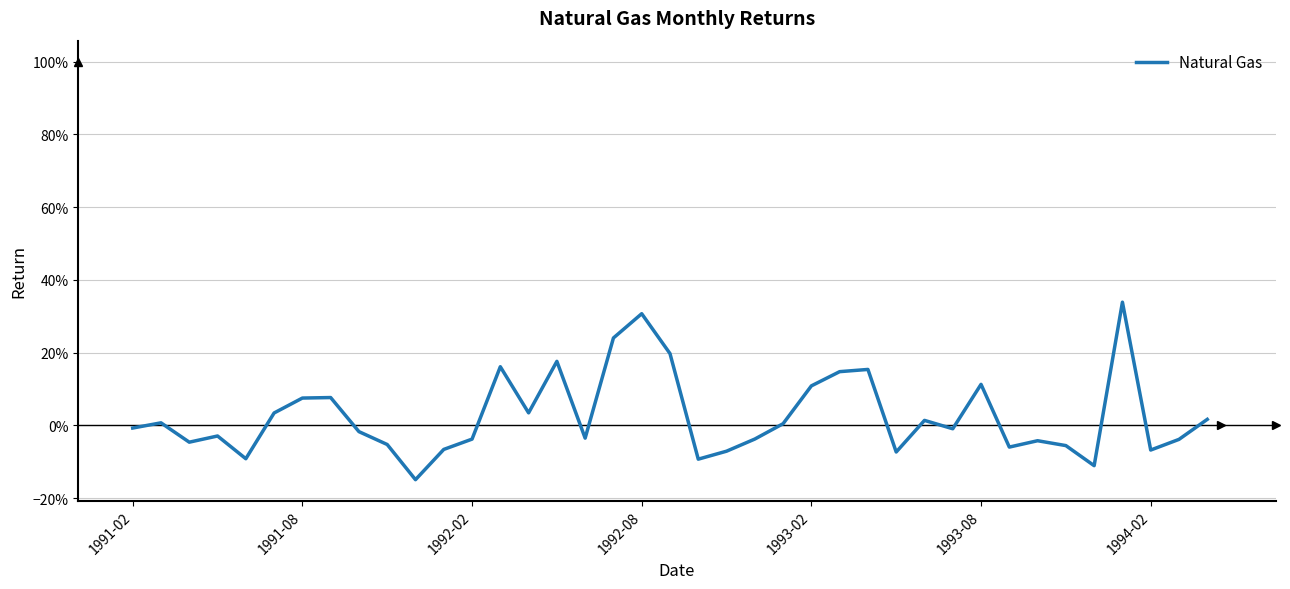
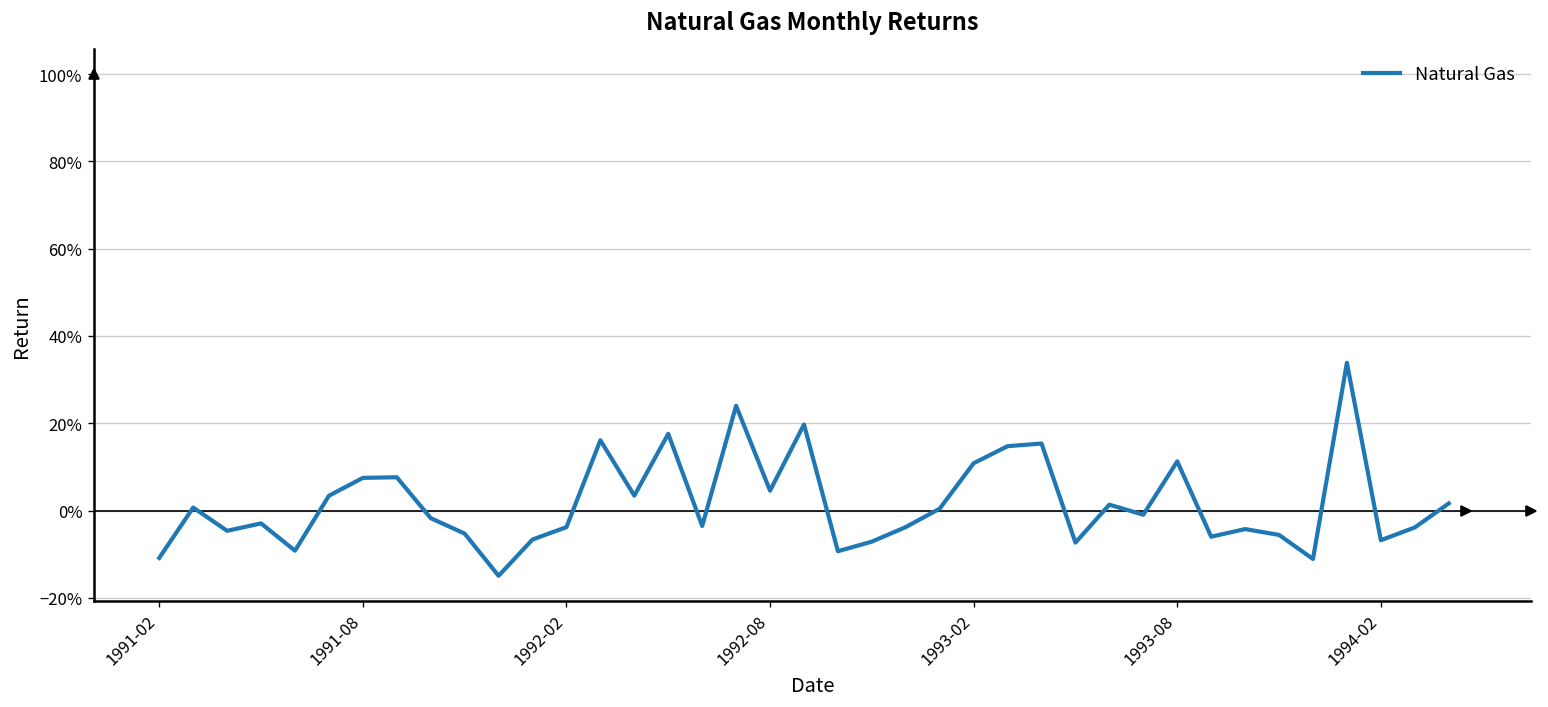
Natural Gas, 1991-02: -1% -> -11%
Natural Gas, 1992-08: 31% -> 5%
